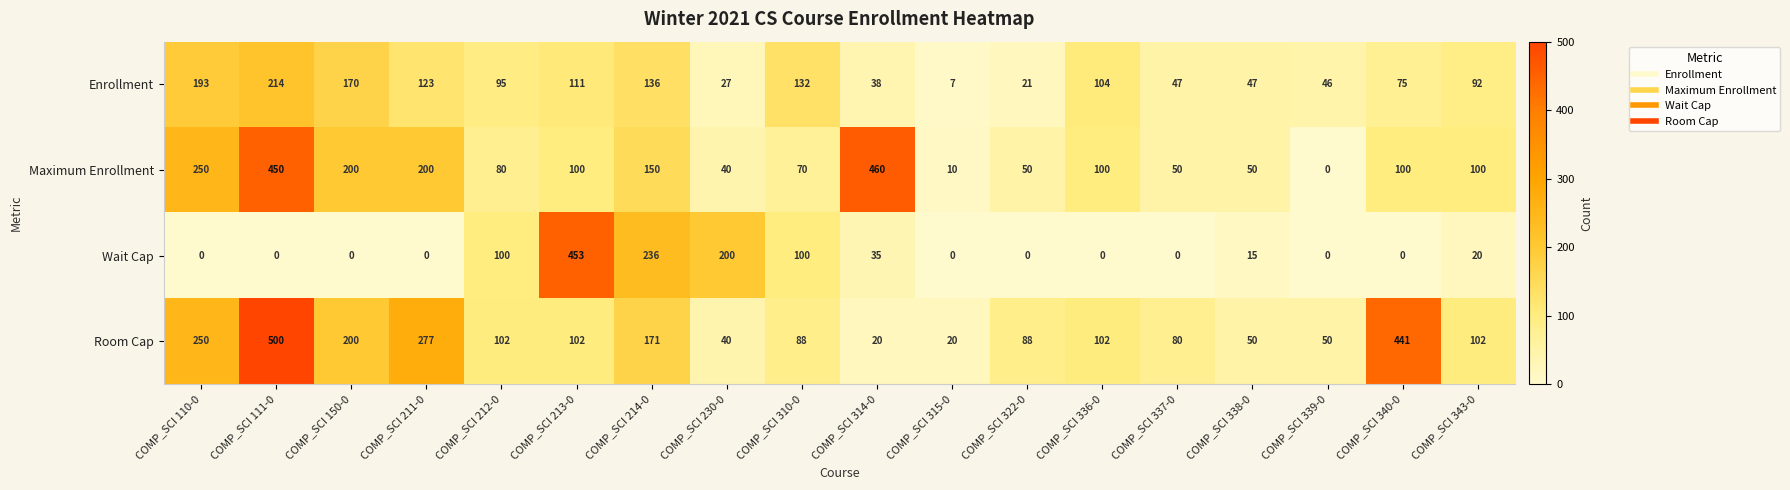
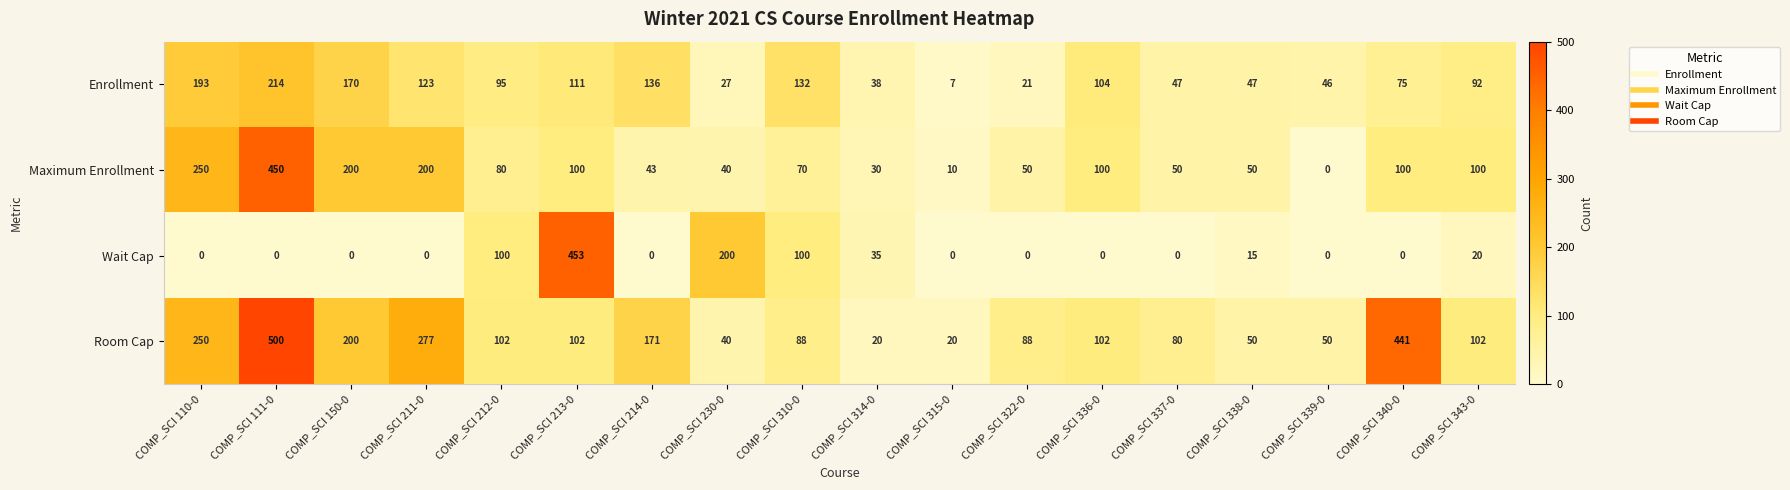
Maximum Enrollment, COMP_SCI 214-0: 150 -> 43
Maximum Enrollment, COMP_SCI 314-0: 460 -> 30
Wait Cap, COMP_SCI 214-0: 236 -> 0
